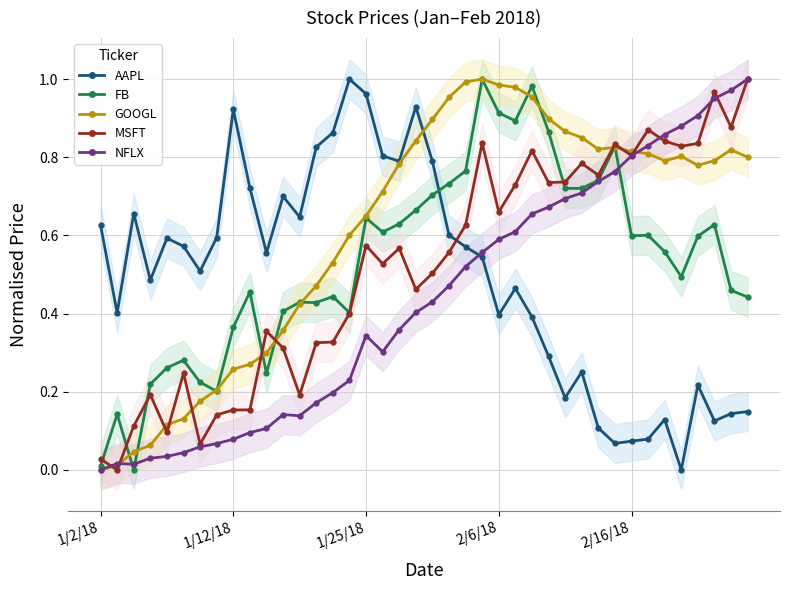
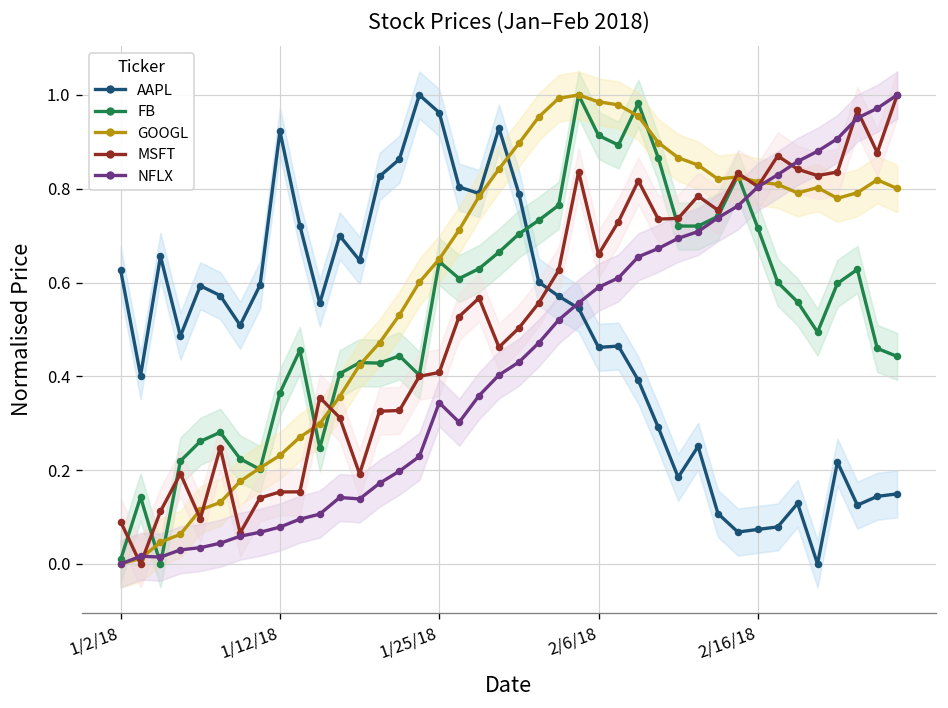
MSFT, 1/2/18: 0.03 -> 0.09
GOOGL, 1/12/18: 0.26 -> 0.23
MSFT, 1/25/18: 0.57 -> 0.41
AAPL, 2/6/18: 0.40 -> 0.46
FB, 2/16/18: 0.60 -> 0.72
